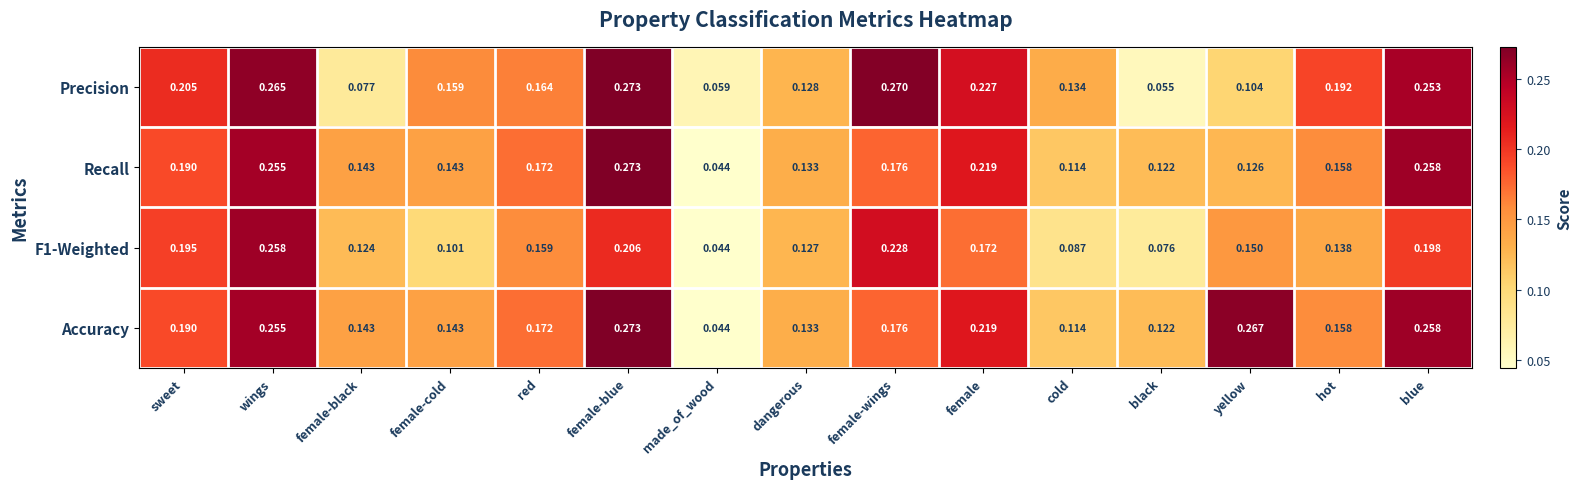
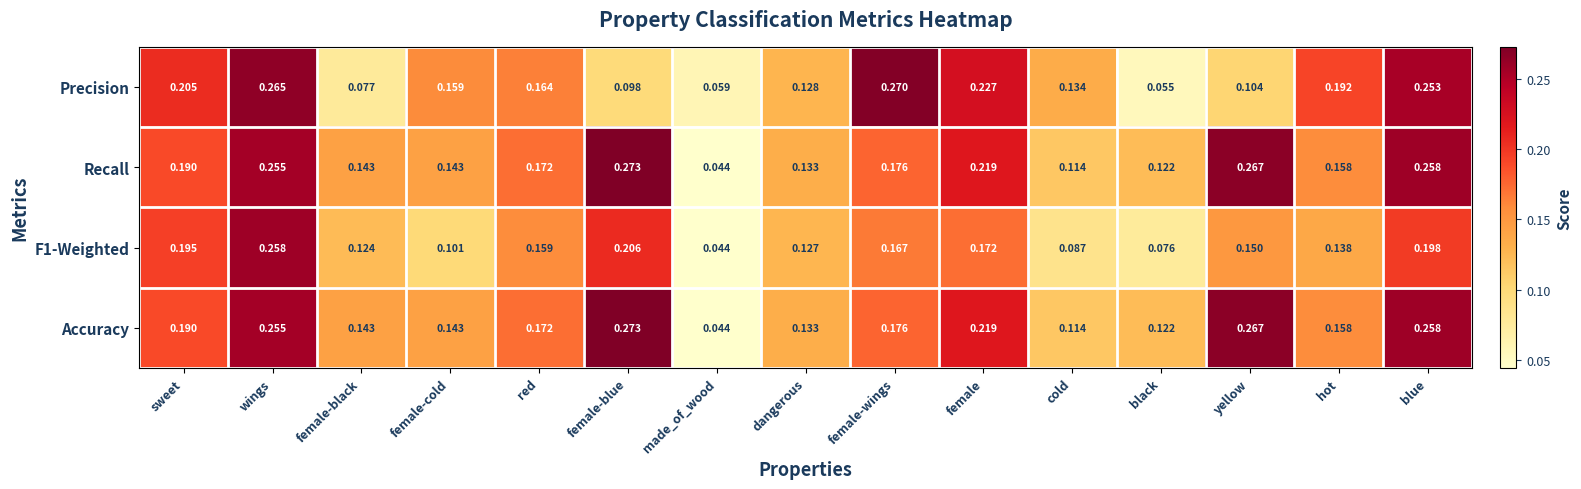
Precision, female-blue: 0.273 -> 0.098
Recall, yellow: 0.126 -> 0.267
F1-Weighted, female-wings: 0.228 -> 0.167
